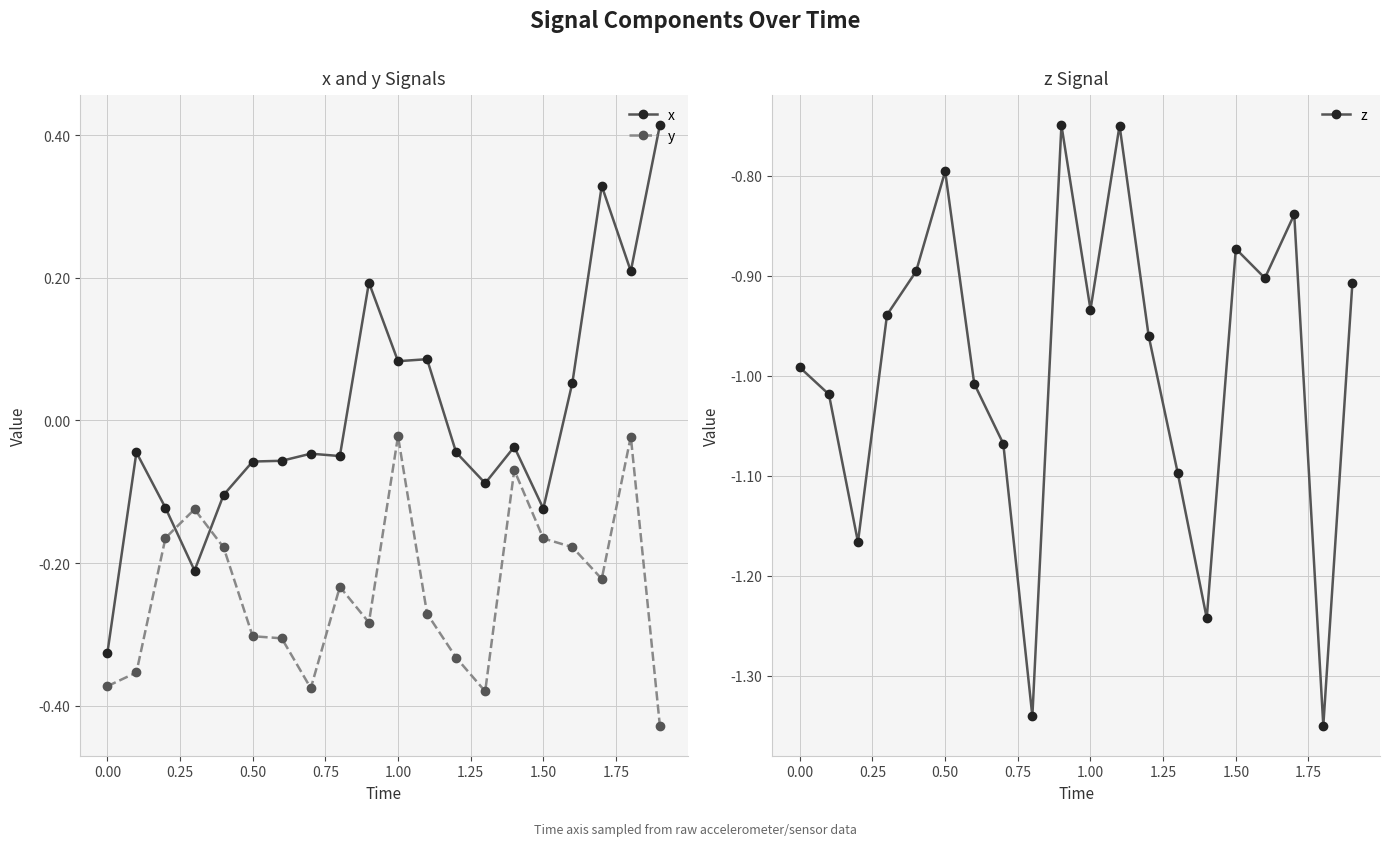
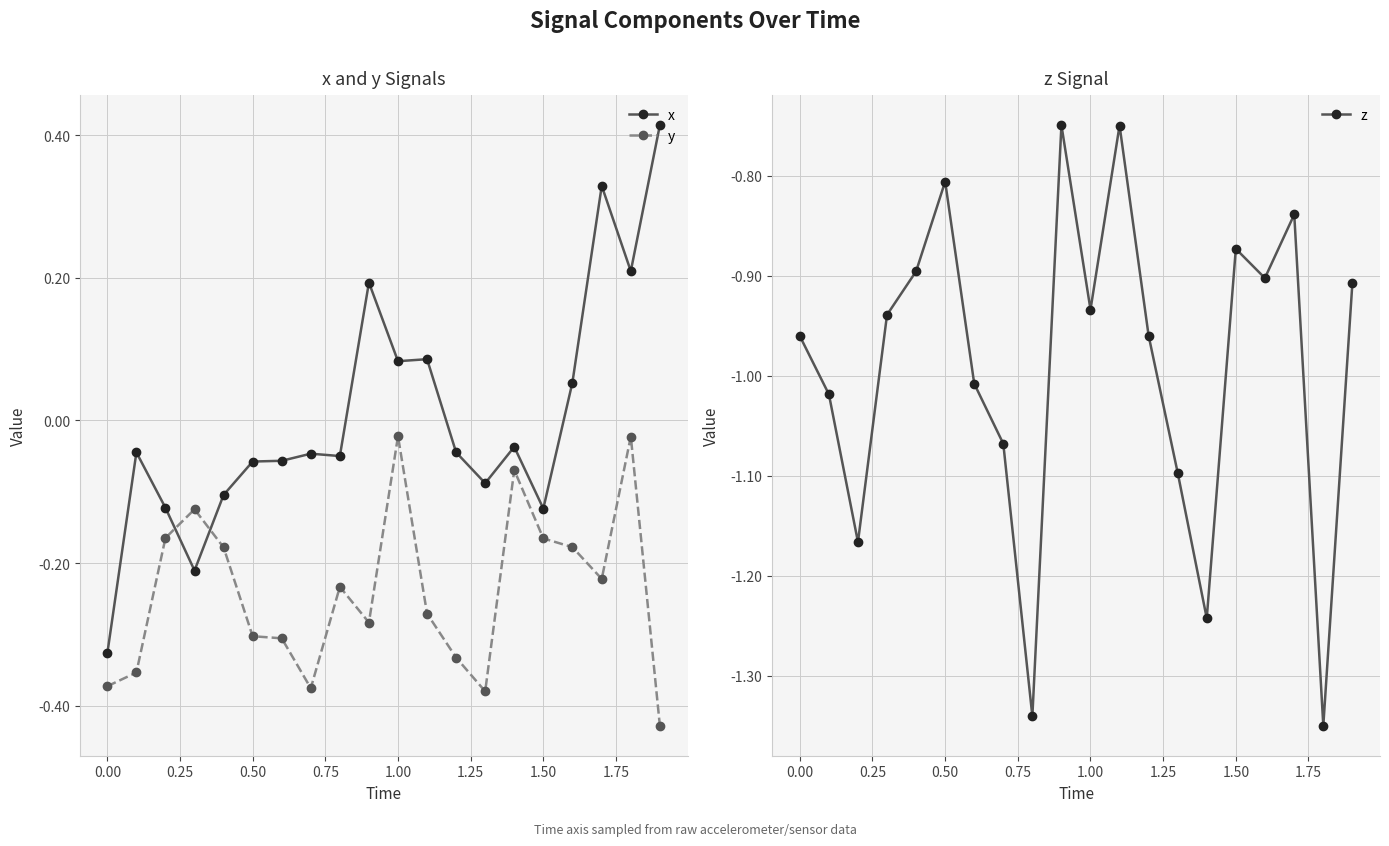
z Signal, 0.00: -0.99 -> -0.96
z Signal, 0.50: -0.80 -> -0.81
